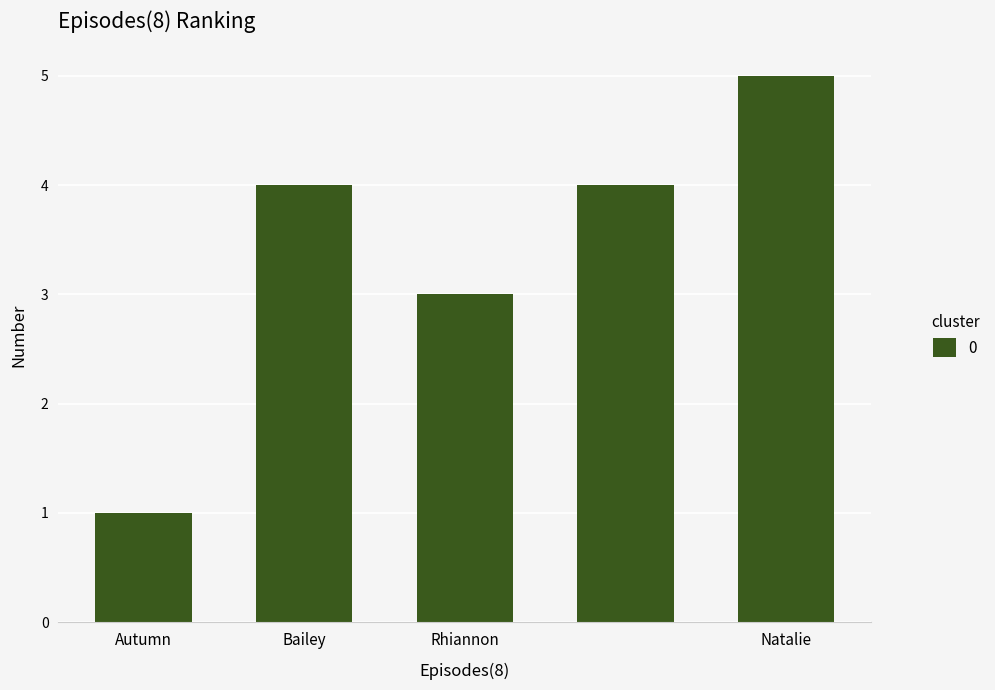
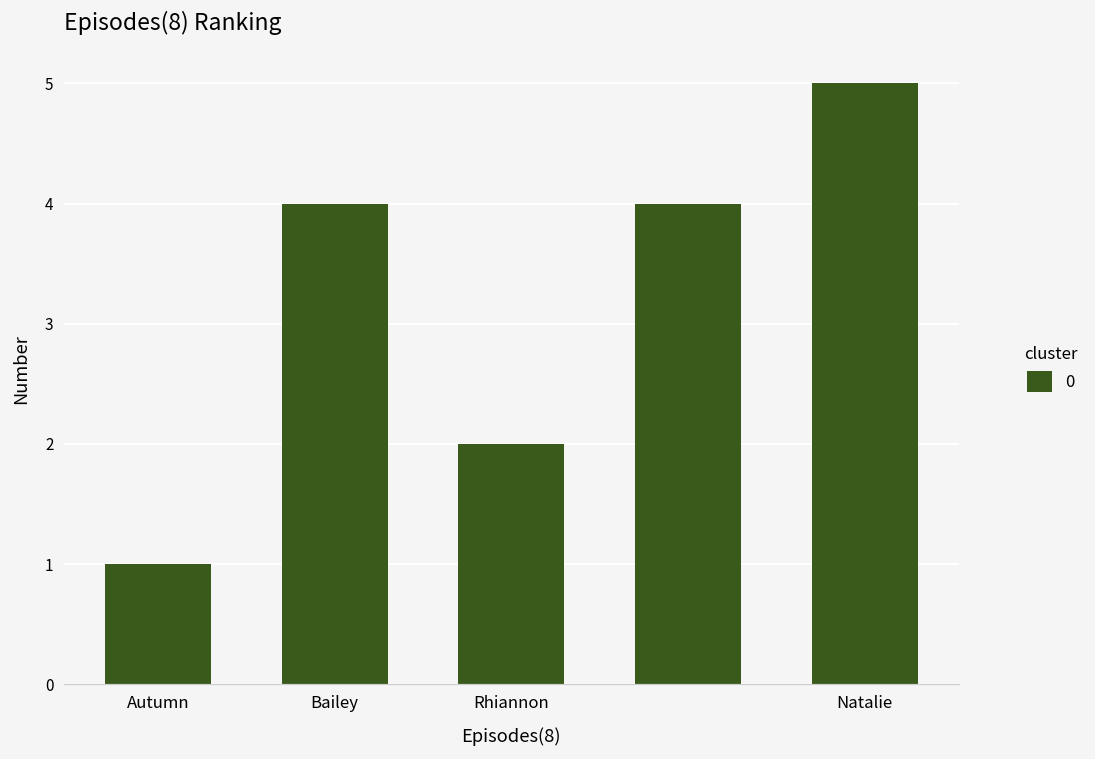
Rhiannon: 3 -> 2
